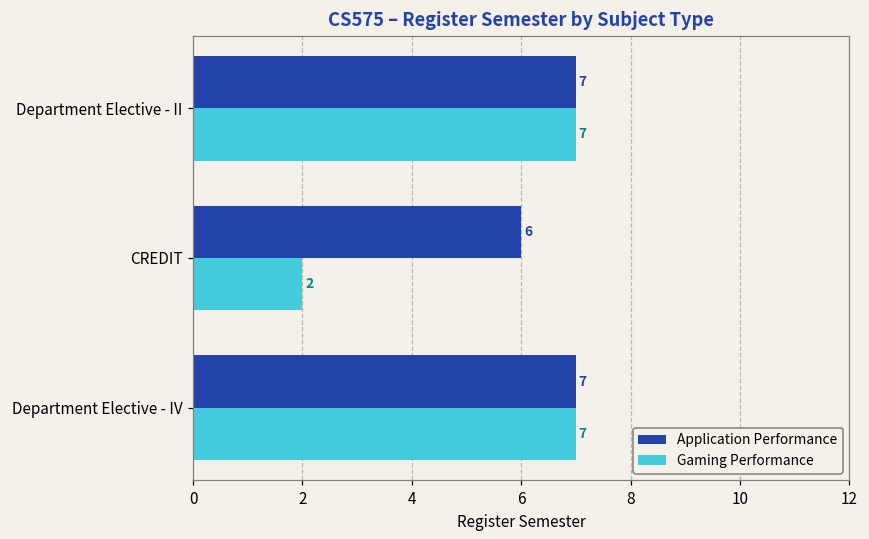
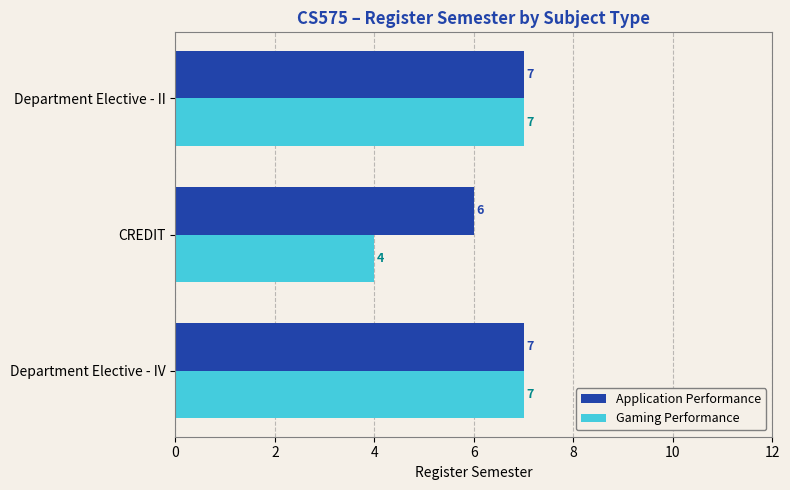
Gaming Performance, CREDIT: 2 -> 4
